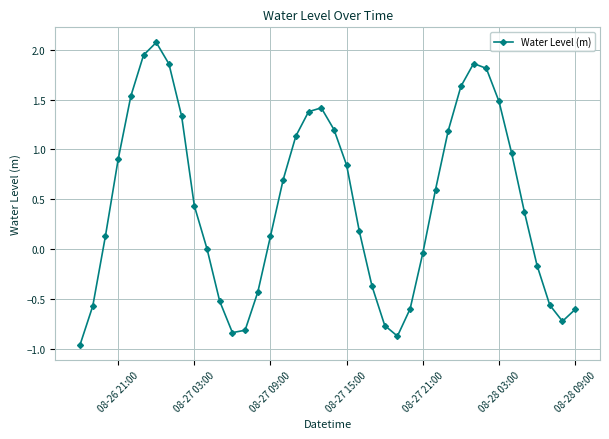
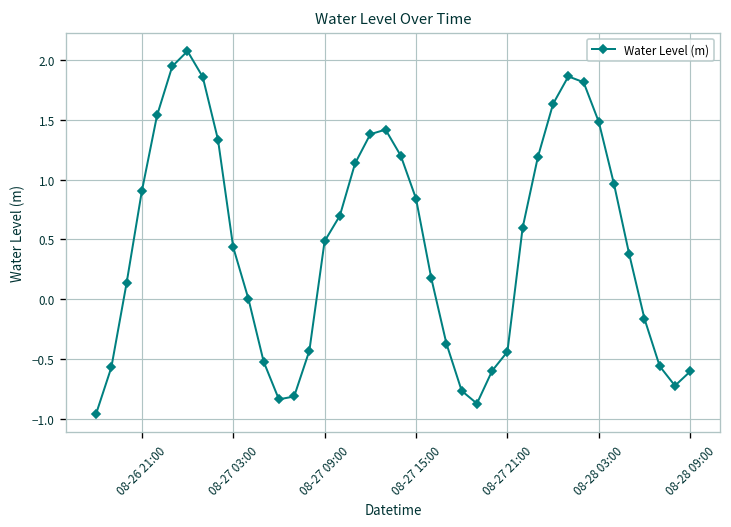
08-27 09:00: 0.1 -> 0.5
08-27 21:00: 0.0 -> -0.4
